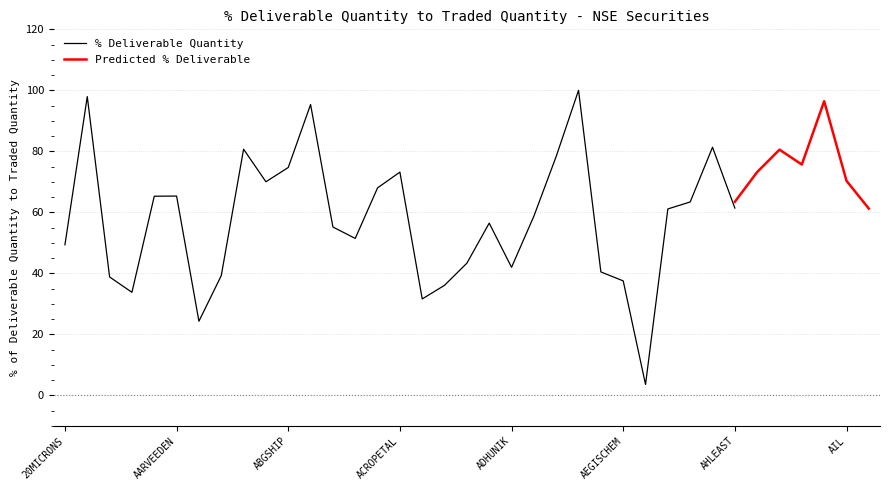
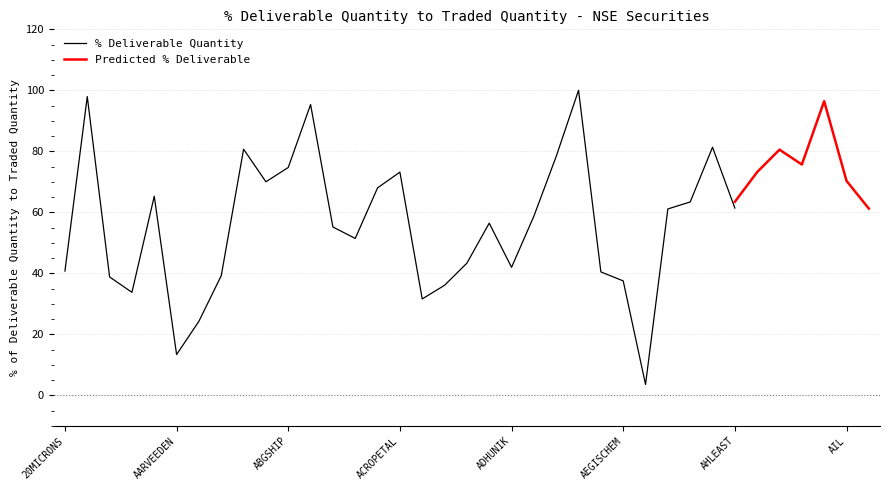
% Deliverable Quantity, 20MICRONS: 49 -> 41
% Deliverable Quantity, AARVEEDEN: 65 -> 13
